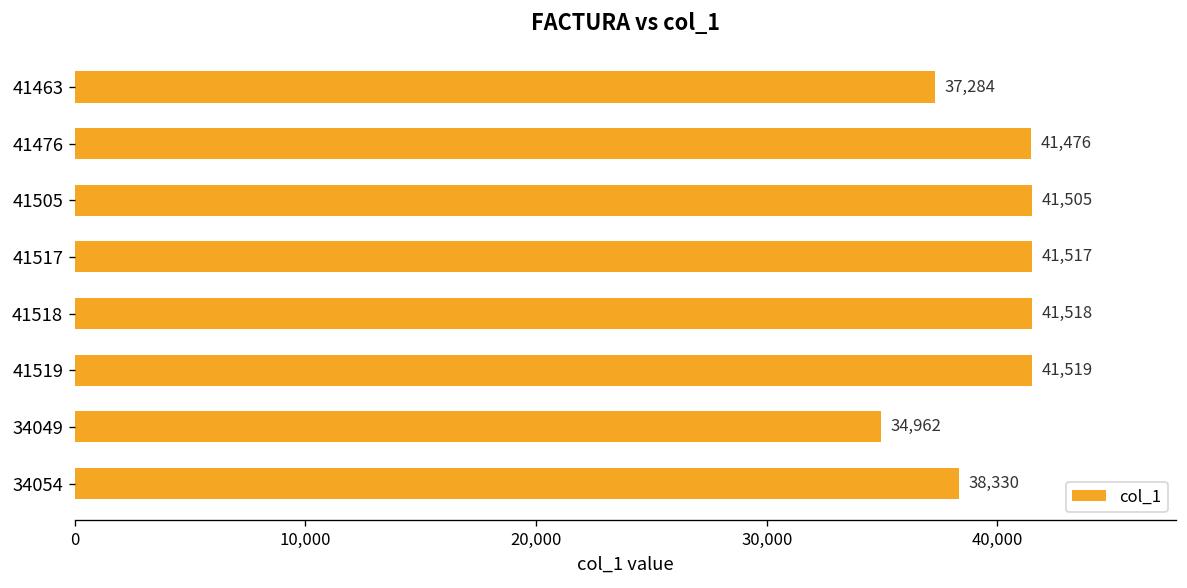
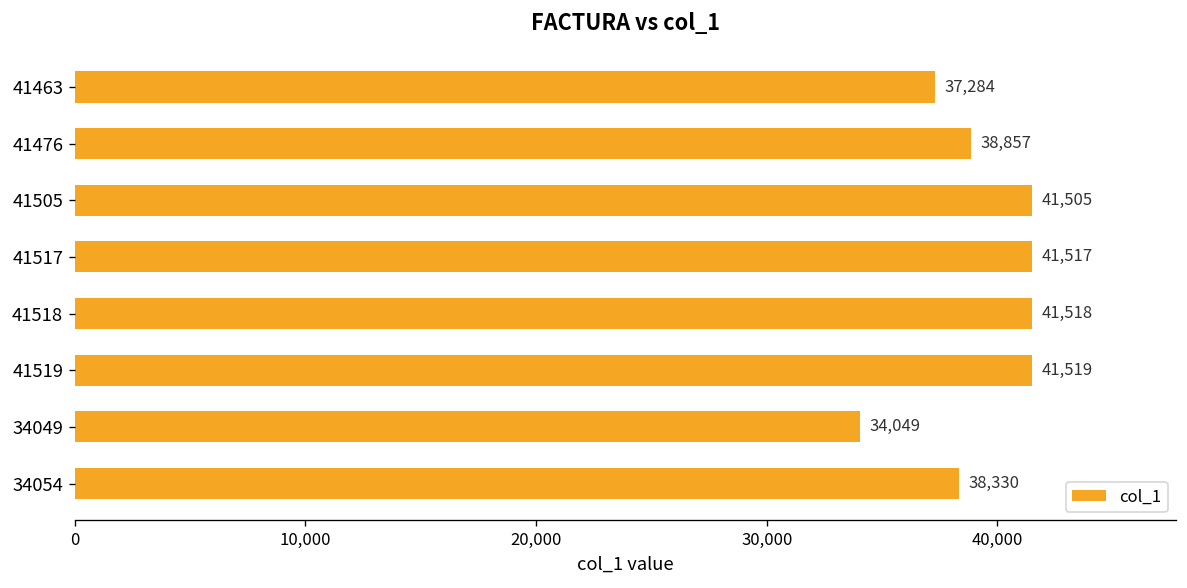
41476: 41,476 -> 38,857
34049: 34,962 -> 34,049
